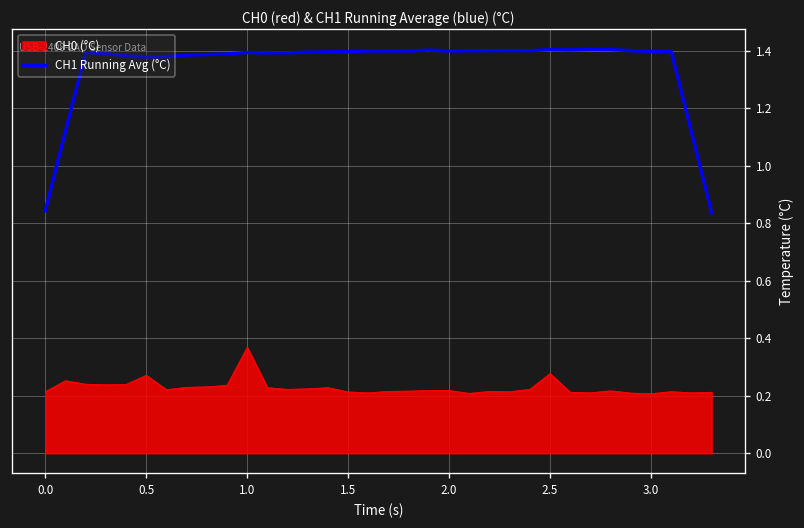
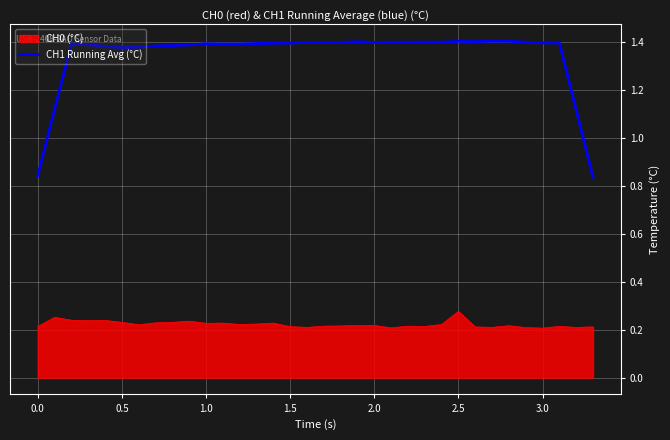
CH0 (°C), 0.5: 0.27 -> 0.23
CH0 (°C), 1.0: 0.37 -> 0.23
